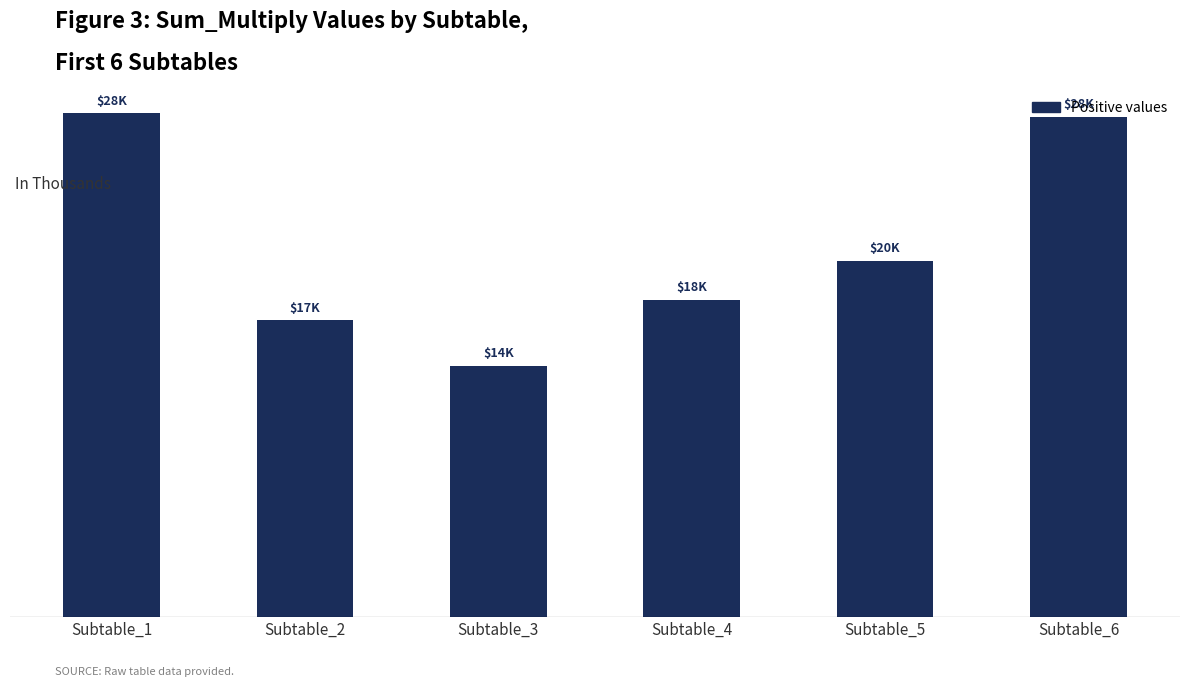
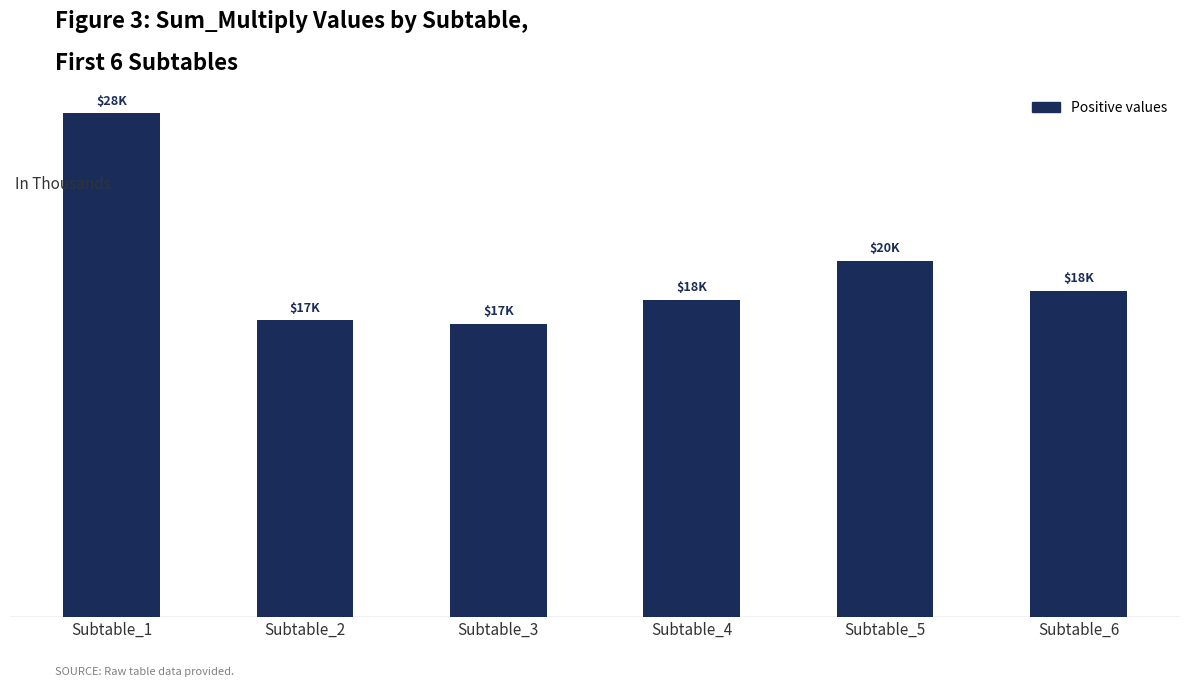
Subtable_3: $14K -> $17K
Subtable_6: $28K -> $18K
